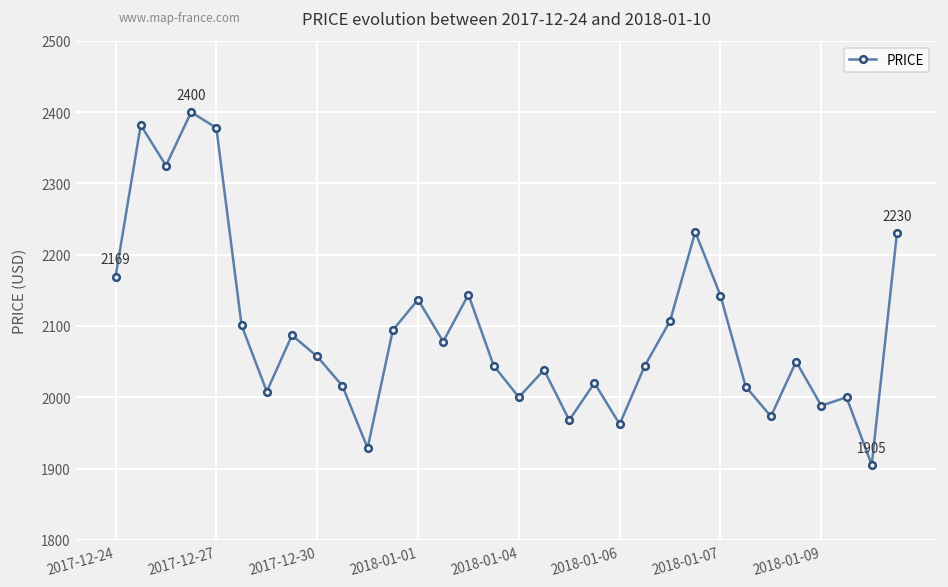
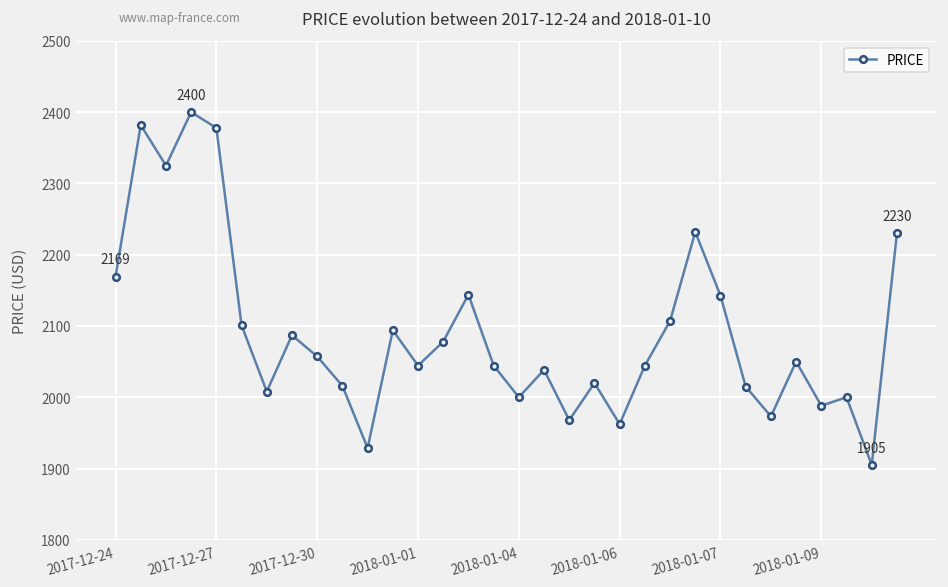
2018-01-01: 2140 -> 2040
